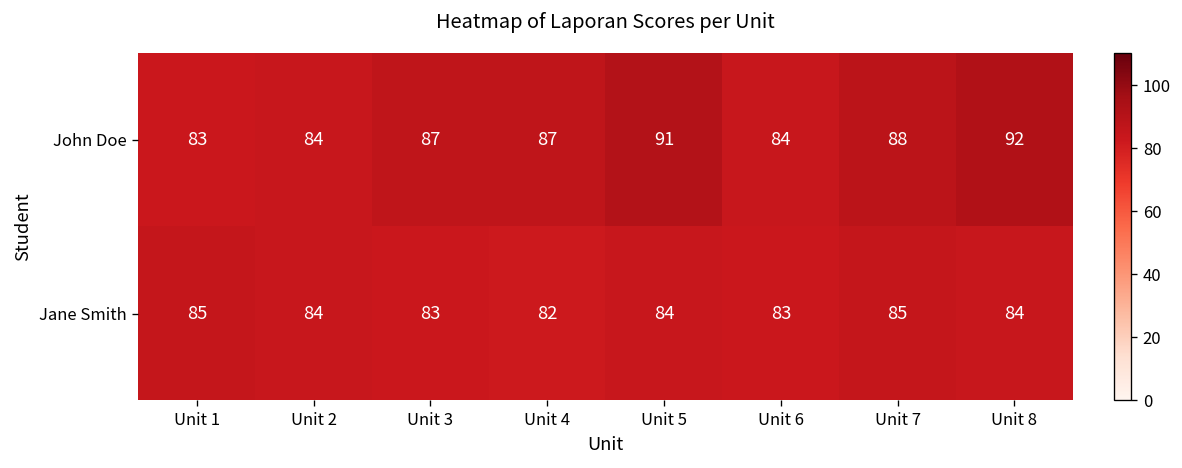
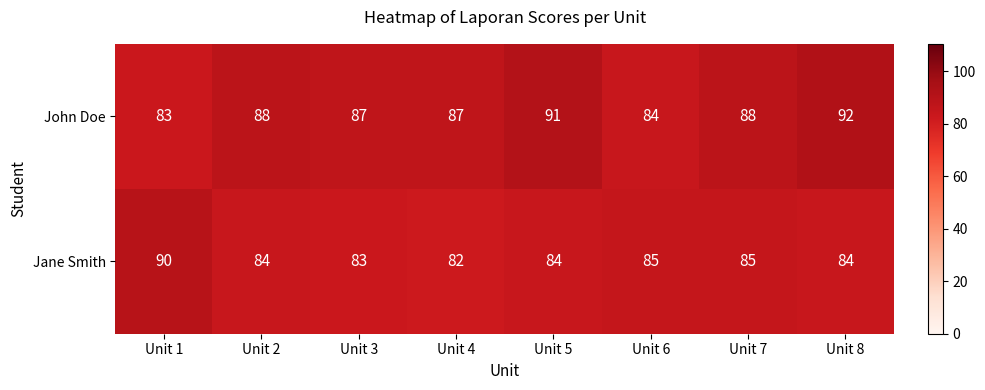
John Doe, Unit 2: 84 -> 88
Jane Smith, Unit 1: 85 -> 90
Jane Smith, Unit 6: 83 -> 85
